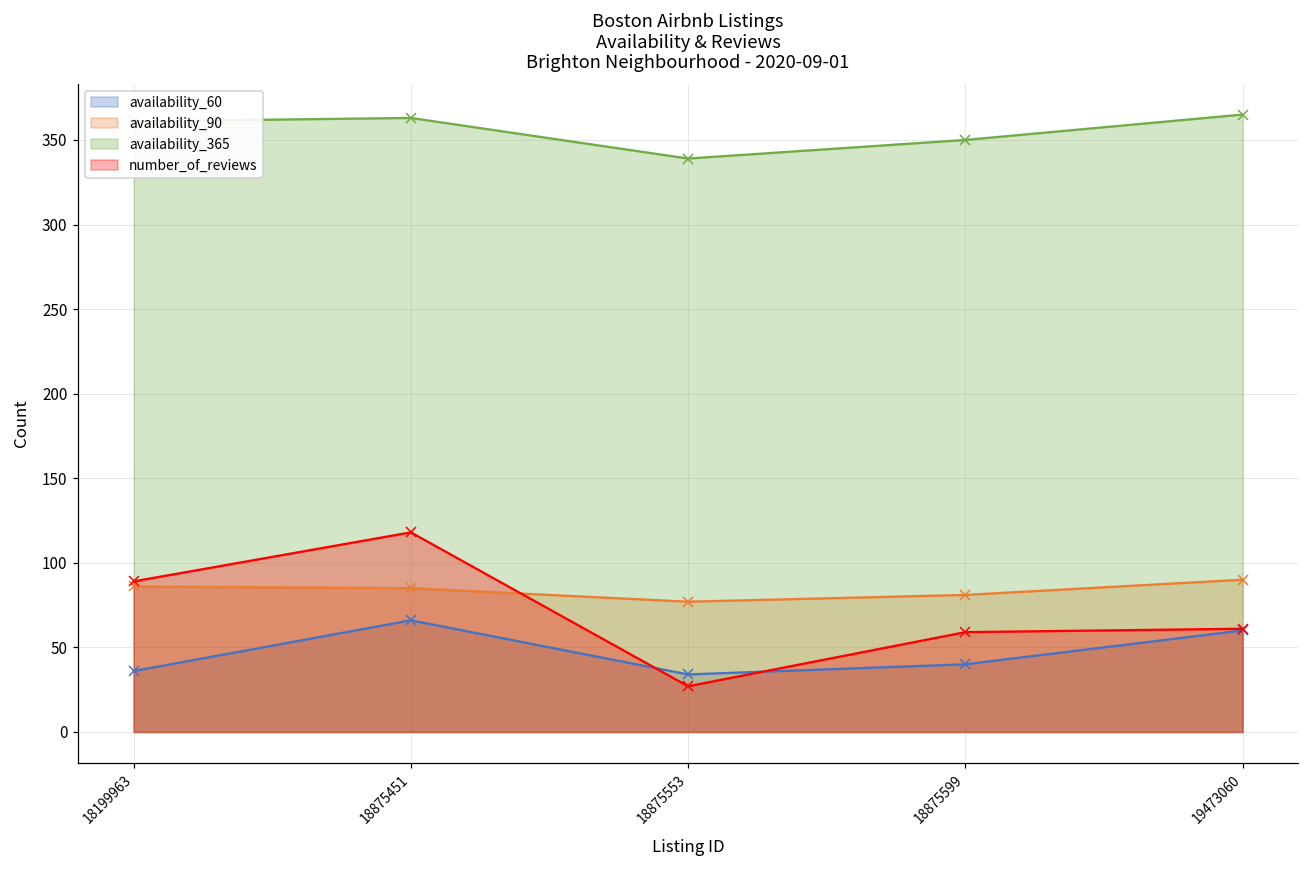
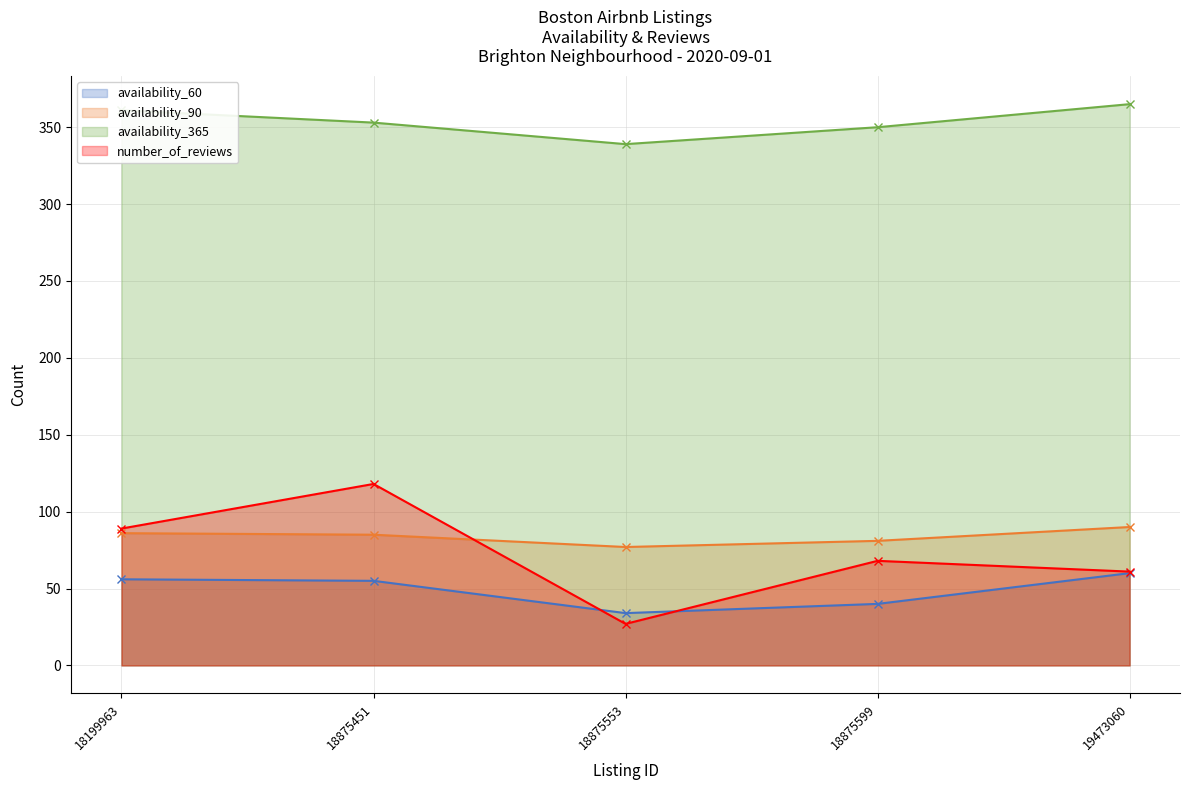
availability_60, 18199963: 36 -> 56
availability_60, 18875451: 66 -> 55
availability_365, 18875451: 363 -> 353
number_of_reviews, 18875599: 59 -> 68
